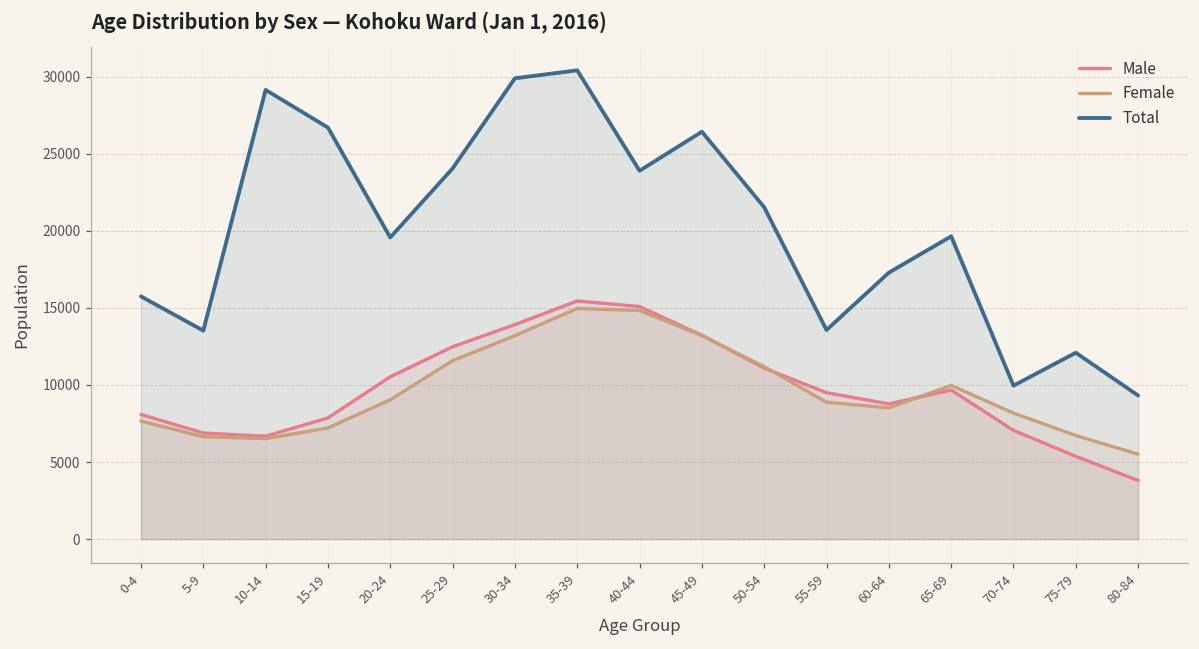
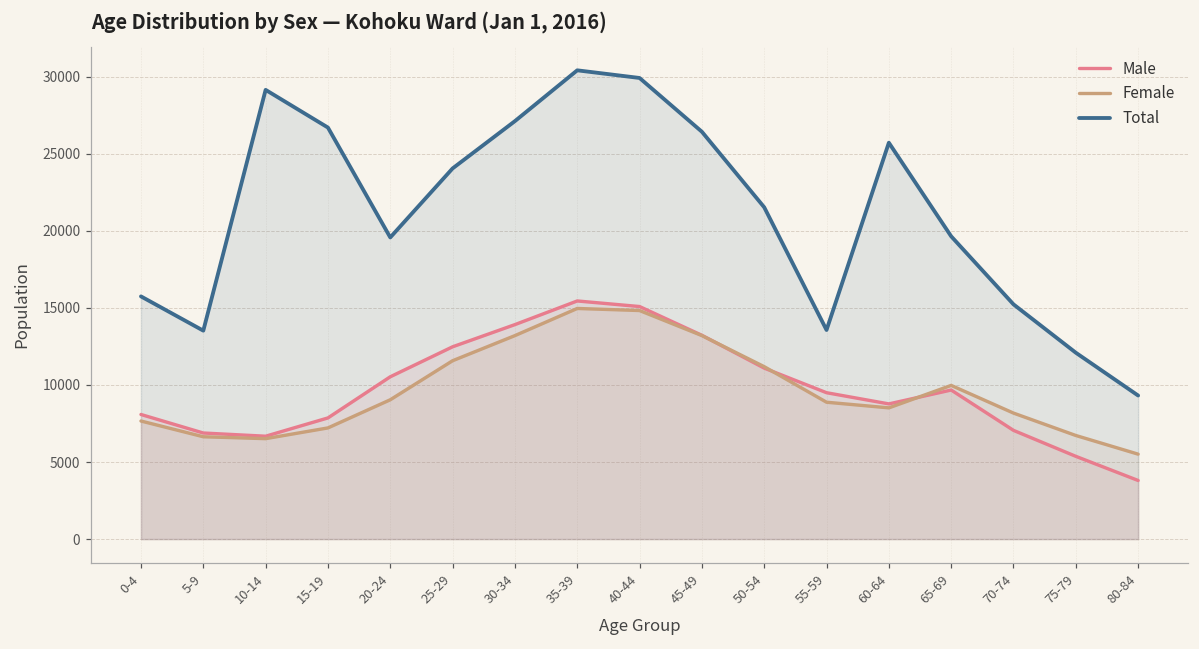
Total, 30-34: 29900 -> 27100
Total, 40-44: 23900 -> 29900
Total, 60-64: 17300 -> 25700
Total, 70-74: 10000 -> 15200
